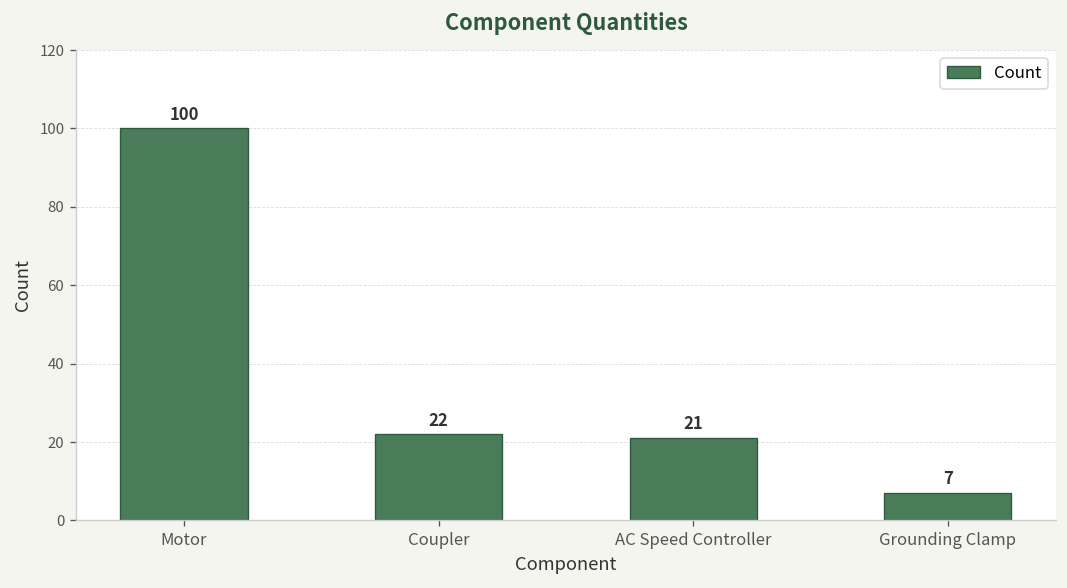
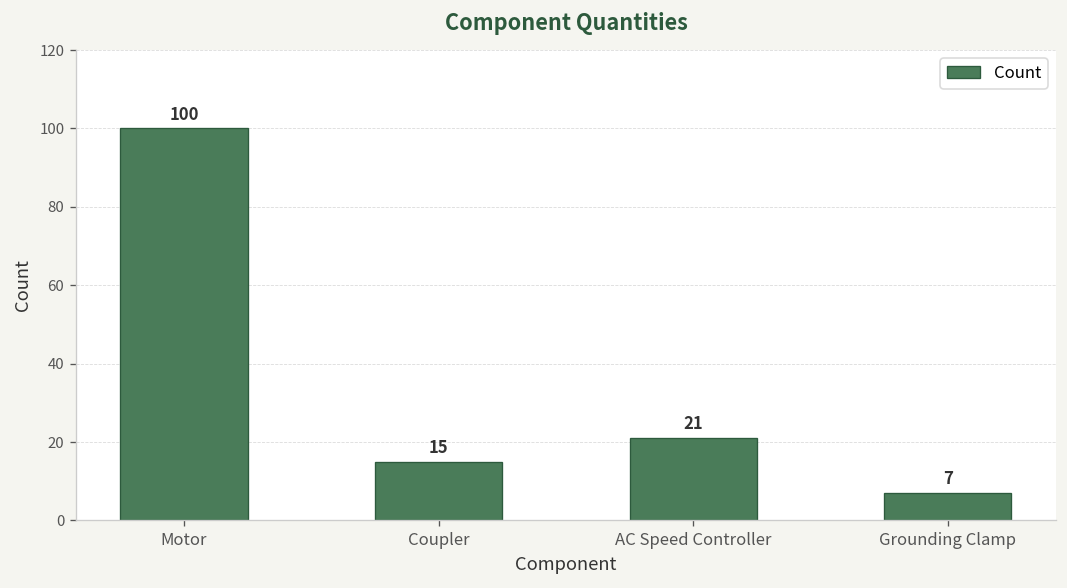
Coupler: 22 -> 15
